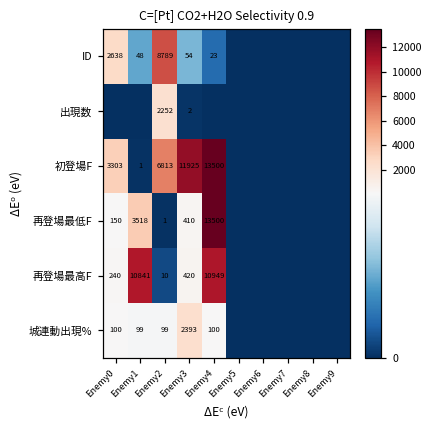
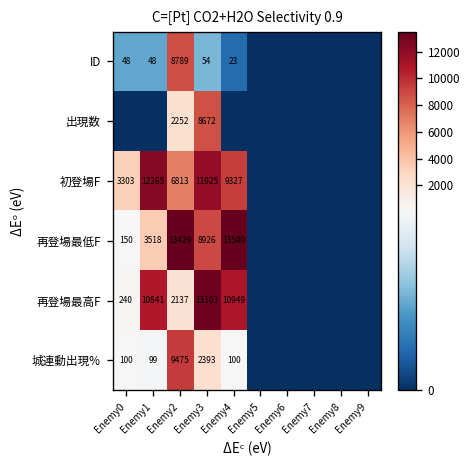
ID, Enemy0: 2638 -> 48
出現数, Enemy3: 2 -> 8672
初登場F, Enemy1: 1 -> 12265
初登場F, Enemy4: 13500 -> 9327
再登場最低F, Enemy2: 1 -> 13429
再登場最低F, Enemy3: 410 -> 8926
再登場最高F, Enemy2: 10 -> 2137
再登場最高F, Enemy3: 420 -> 13103
城連動出現%, Enemy2: 99 -> 9475
